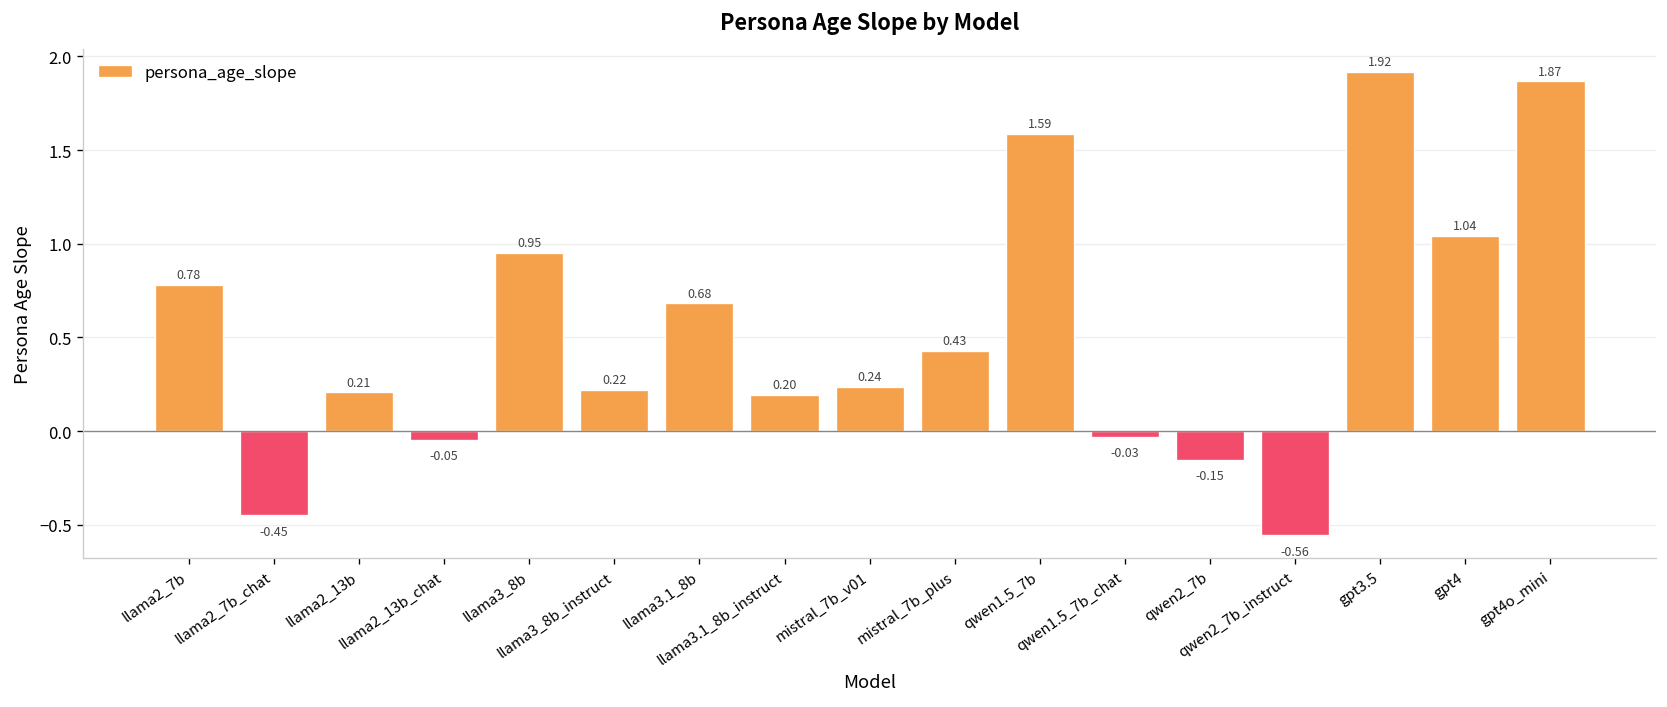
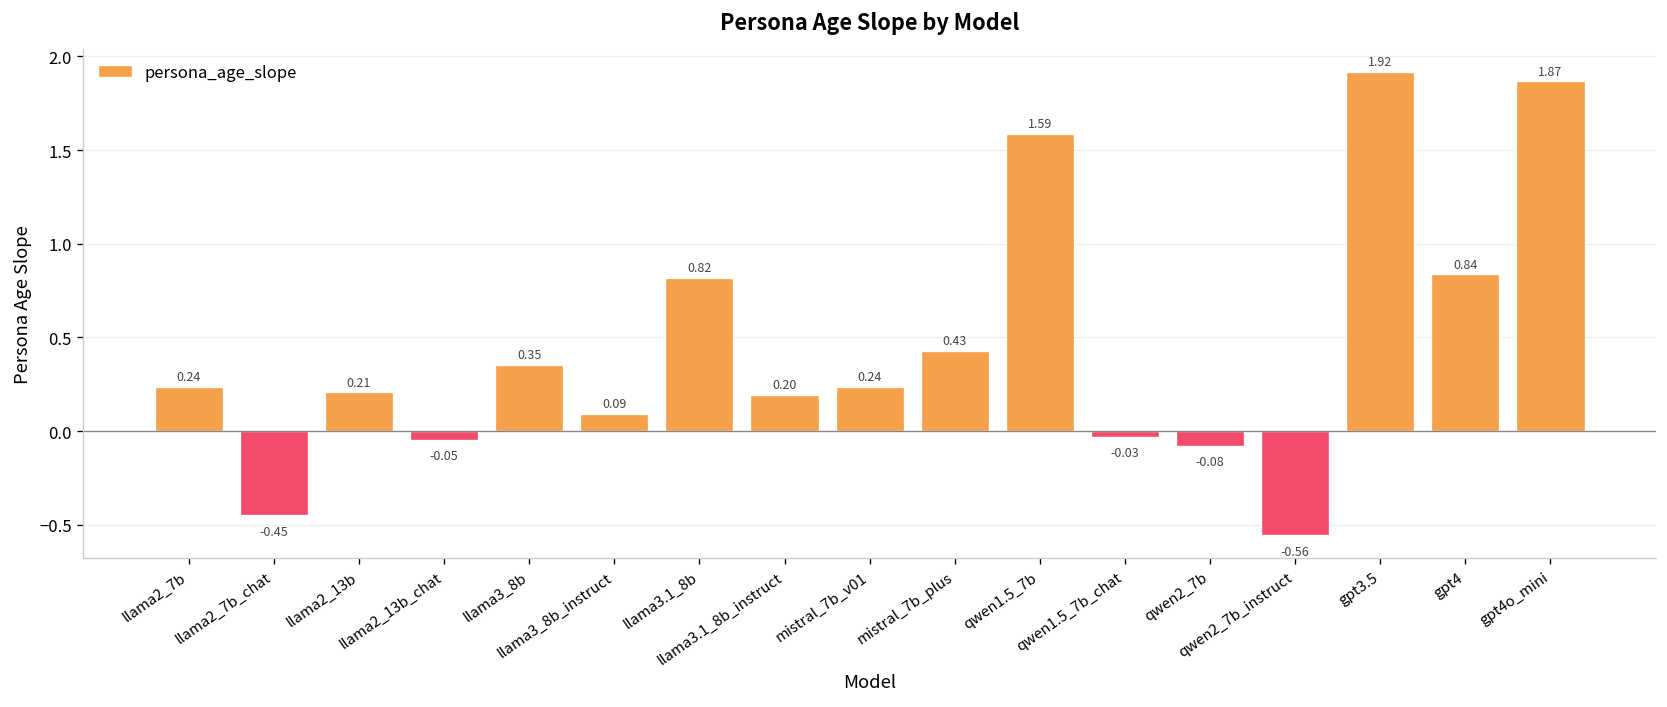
llama2_7b: 0.78 -> 0.24
llama3_8b: 0.95 -> 0.35
llama3_8b_instruct: 0.22 -> 0.09
llama3.1_8b: 0.68 -> 0.82
qwen2_7b: -0.15 -> -0.08
gpt4: 1.04 -> 0.84
